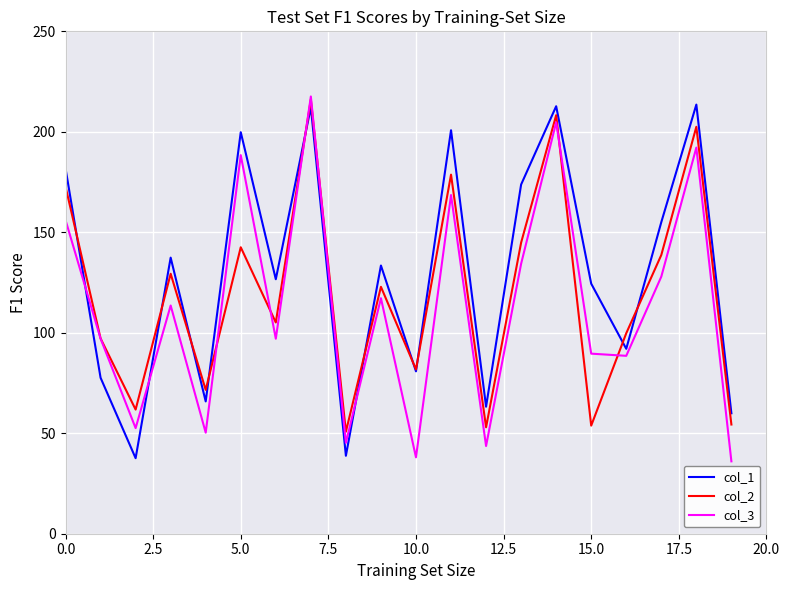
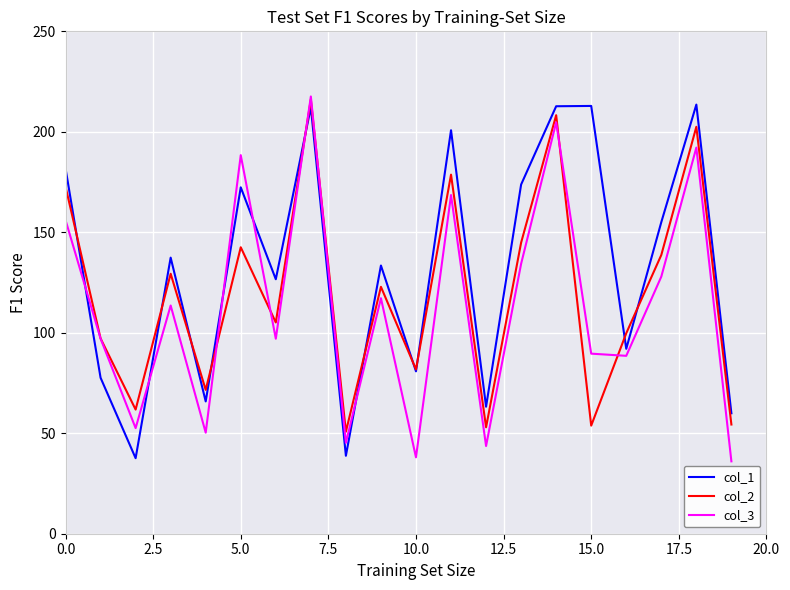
col_1, 5.0: 200 -> 172
col_1, 15.0: 124 -> 213
